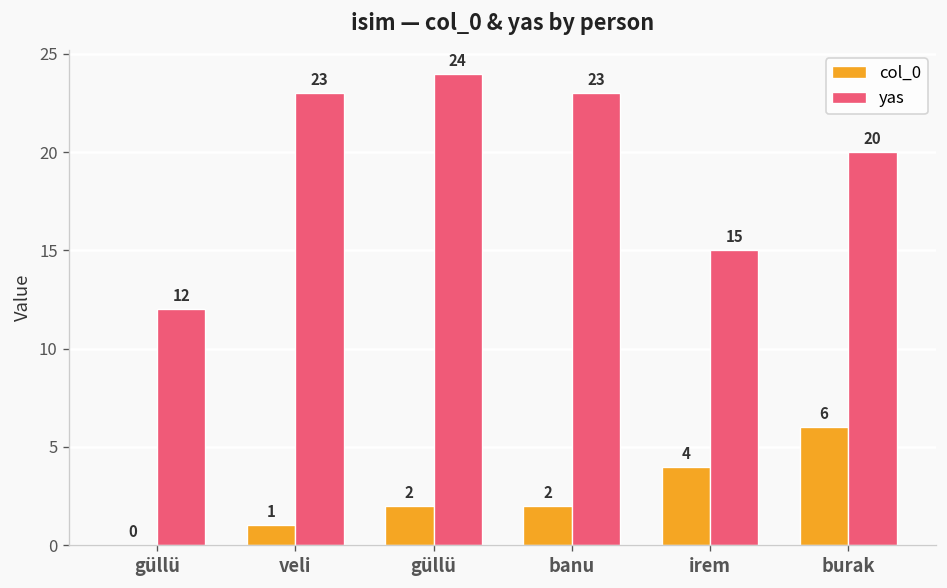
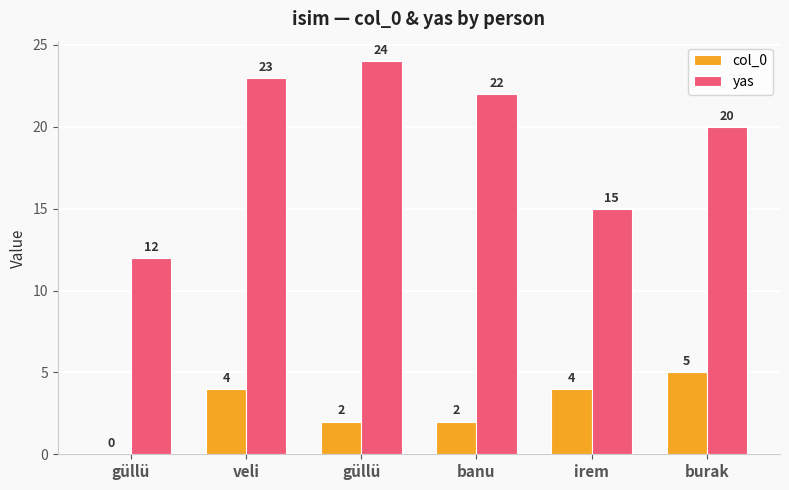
col_0, veli: 1 -> 4
yas, banu: 23 -> 22
col_0, burak: 6 -> 5
